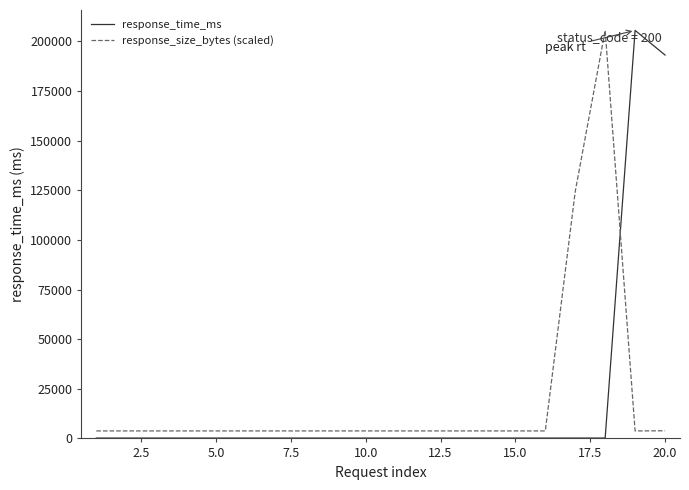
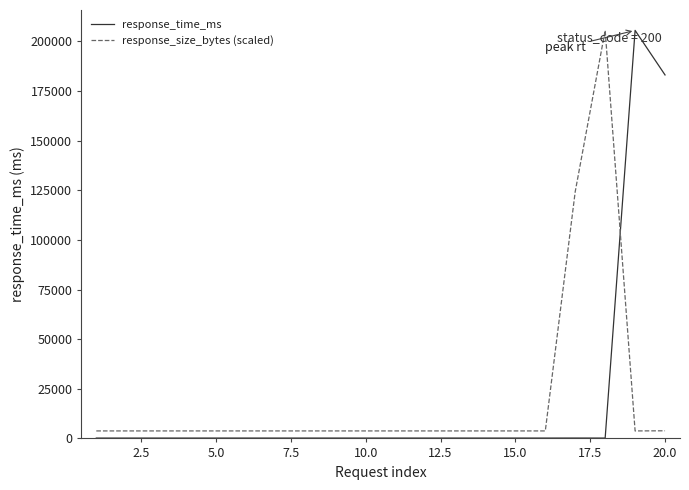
response_time_ms, 20.0: 193000 -> 183000
